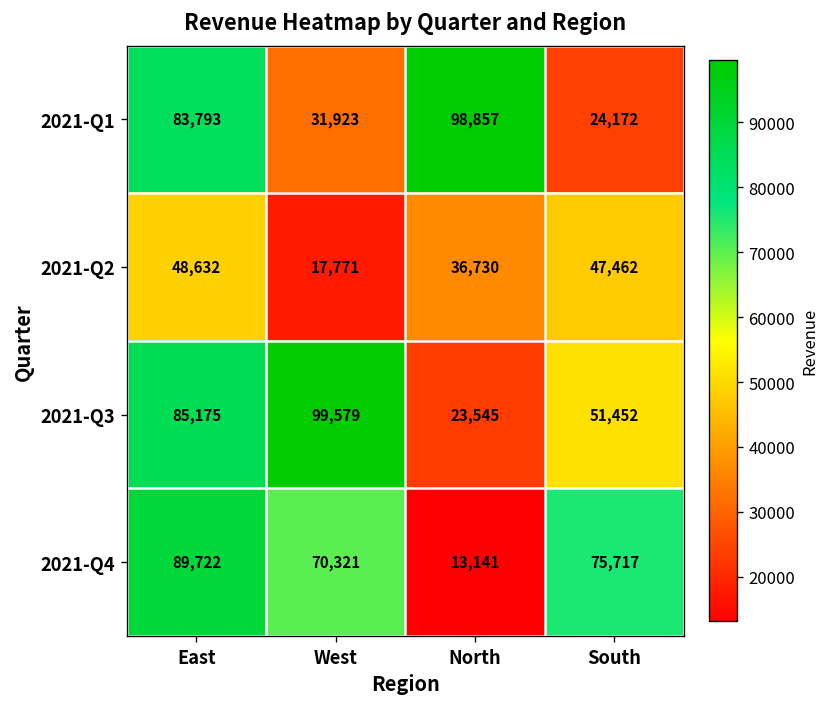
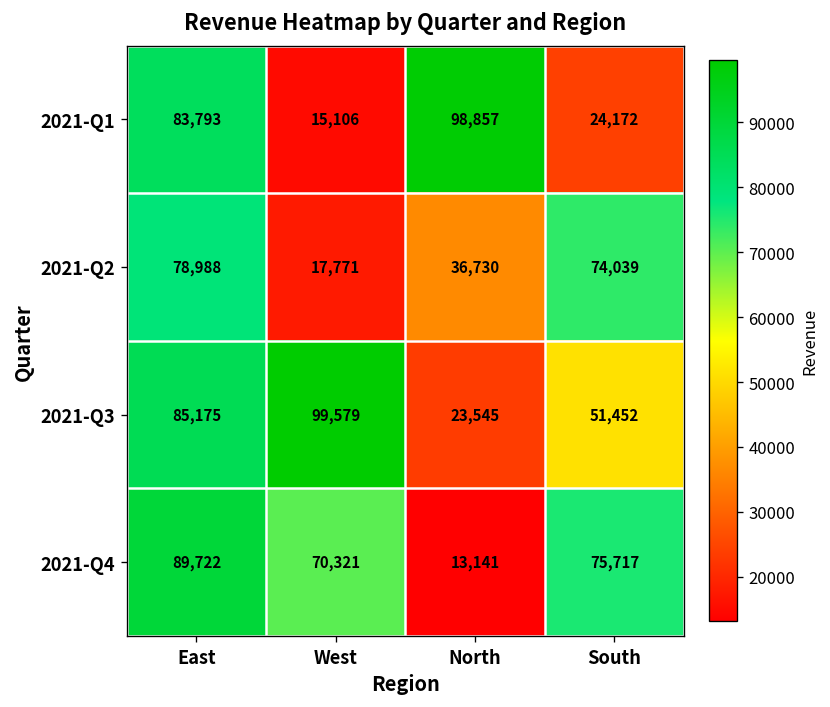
2021-Q1, West: 31,923 -> 15,106
2021-Q2, East: 48,632 -> 78,988
2021-Q2, South: 47,462 -> 74,039
